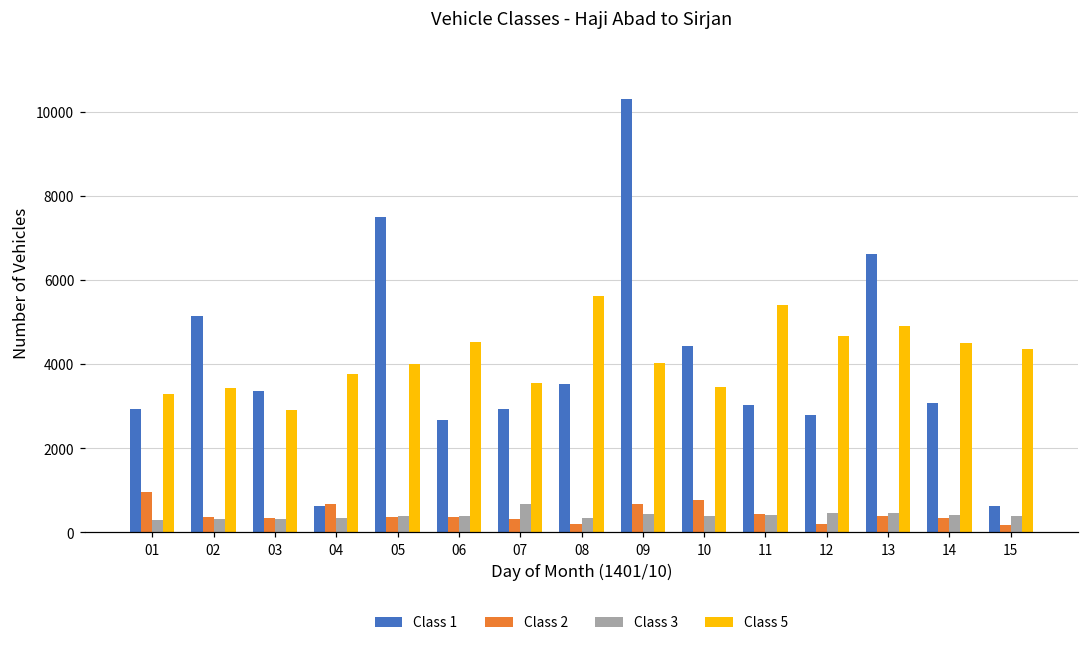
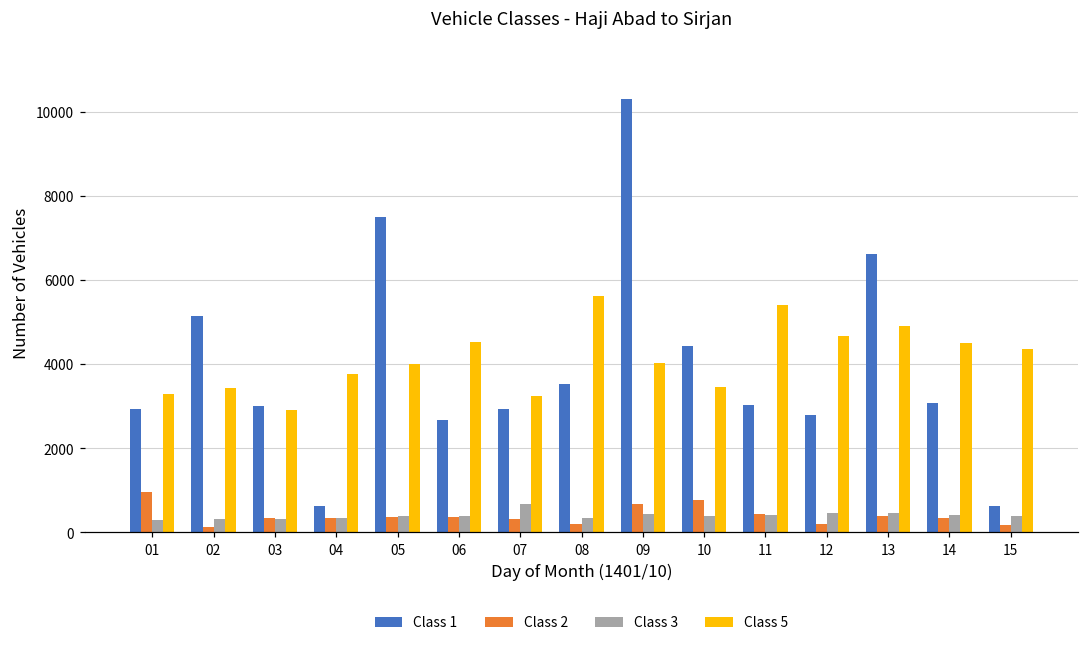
Class 2, 02: 400 -> 100
Class 1, 03: 3400 -> 3000
Class 2, 04: 700 -> 300
Class 5, 07: 3500 -> 3200
